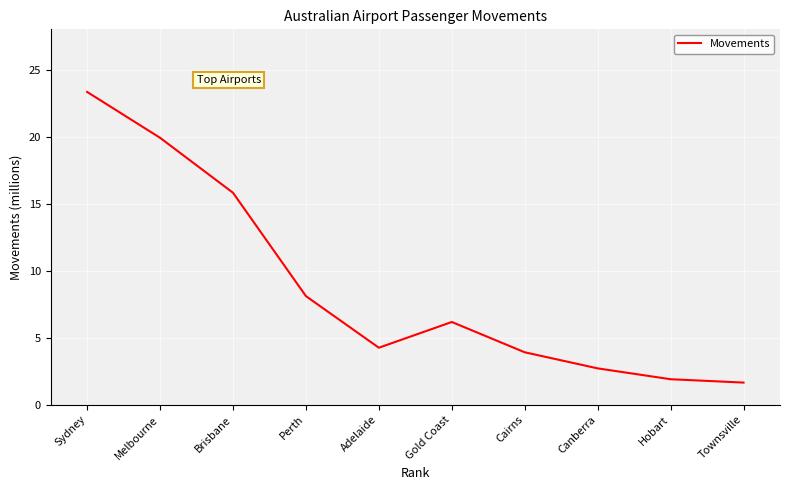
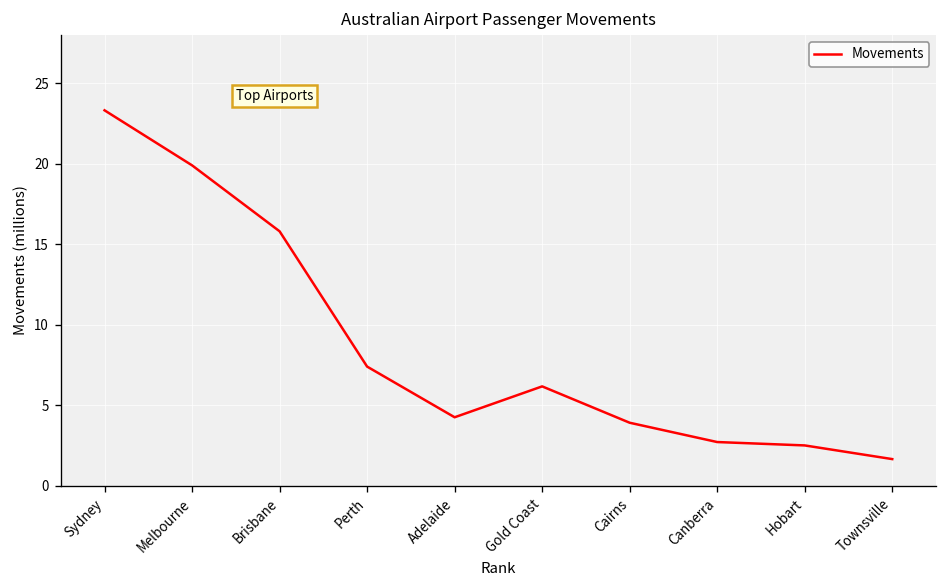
Perth: 8.1 -> 7.4
Hobart: 1.9 -> 2.5
